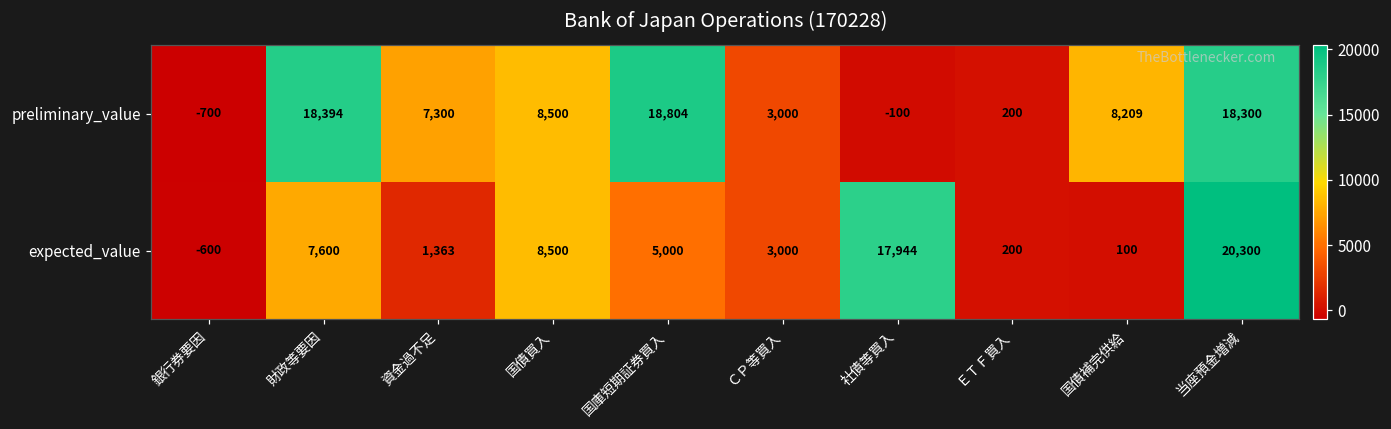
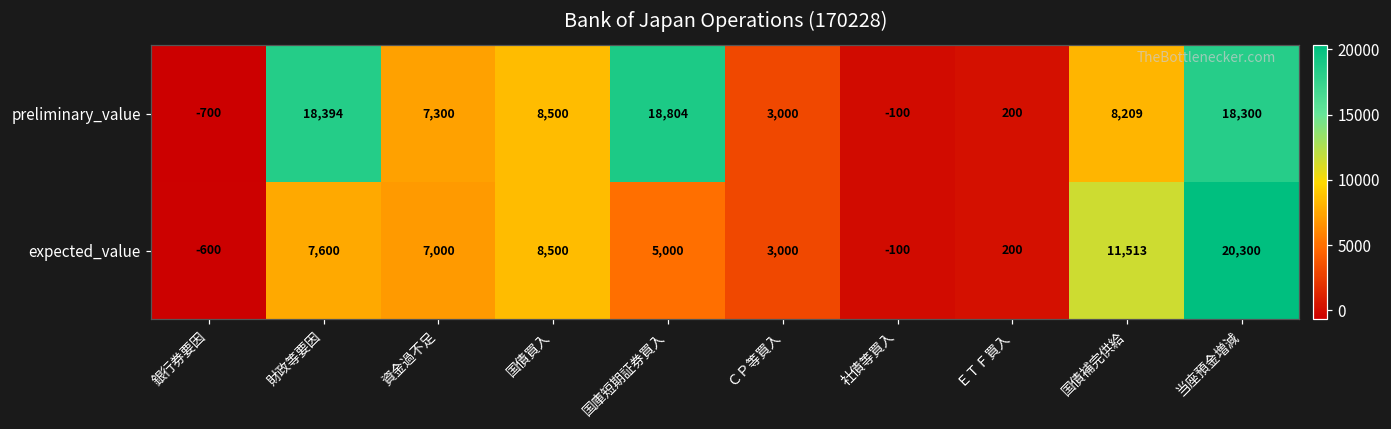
expected_value, 資金過不足: 1,363 -> 7,000
expected_value, 社債等買入: 17,944 -> -100
expected_value, 国債補完供給: 100 -> 11,513
